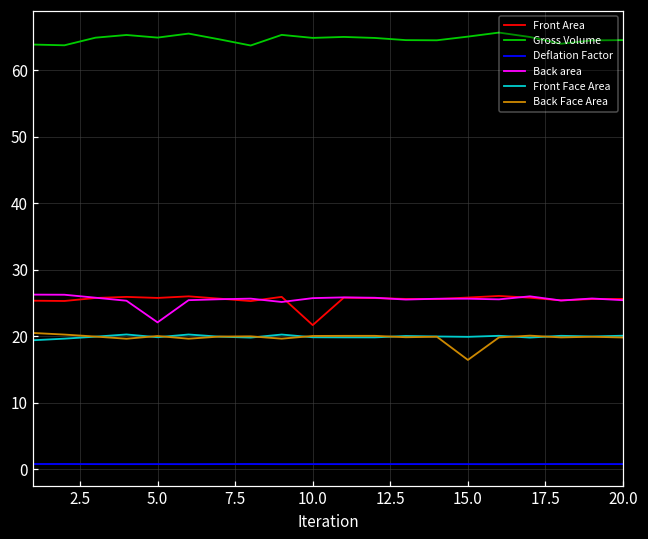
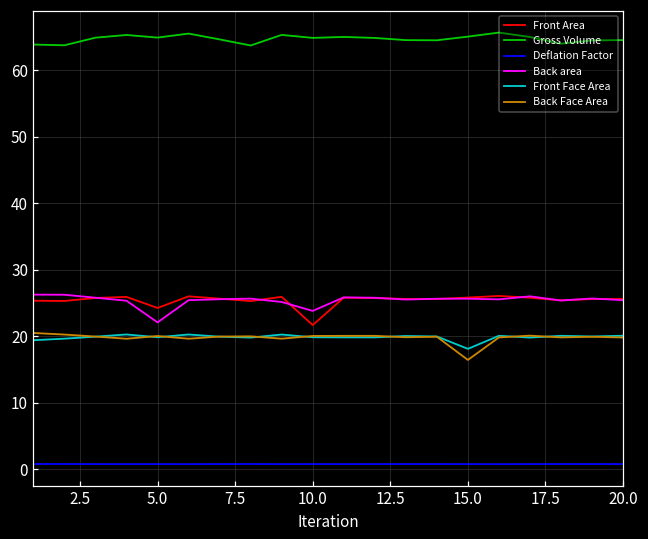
Front Area, 5.0: 26 -> 24
Back area, 10.0: 26 -> 24
Front Face Area, 15.0: 20 -> 18
